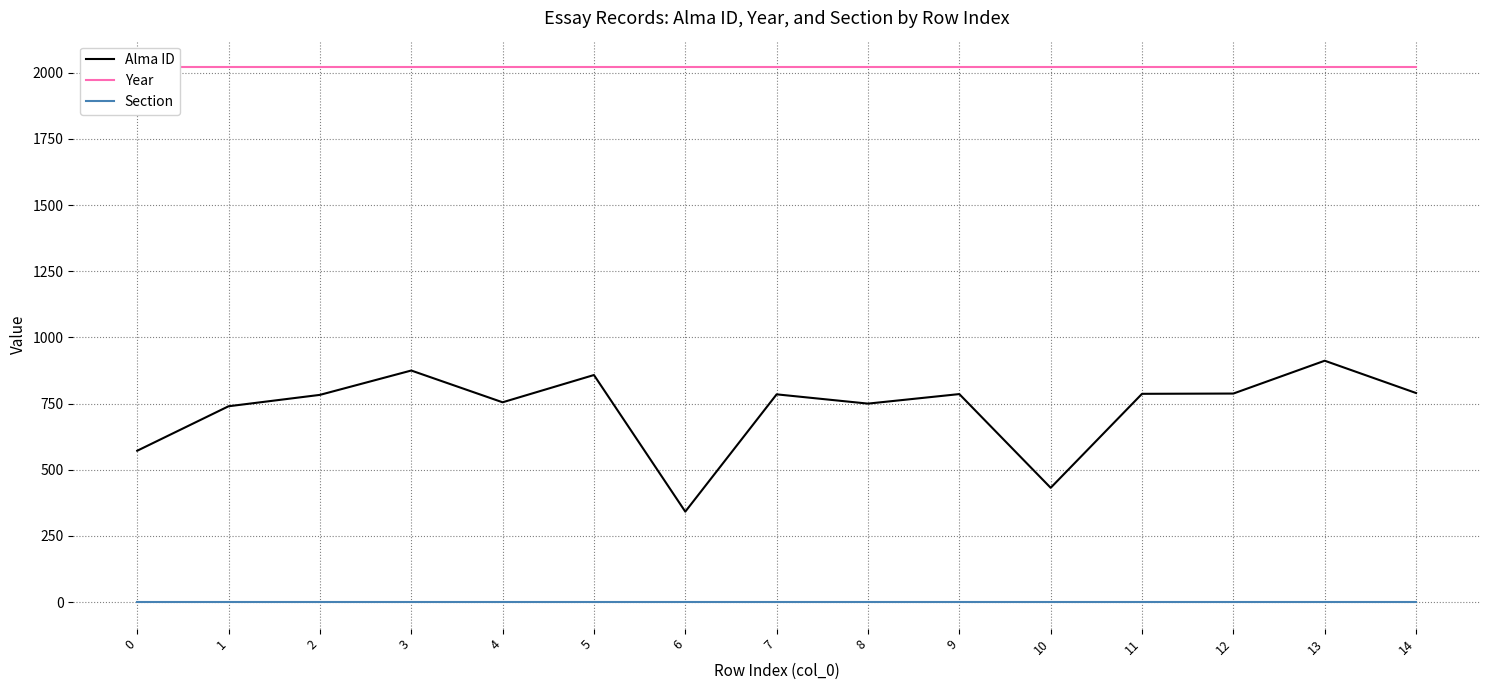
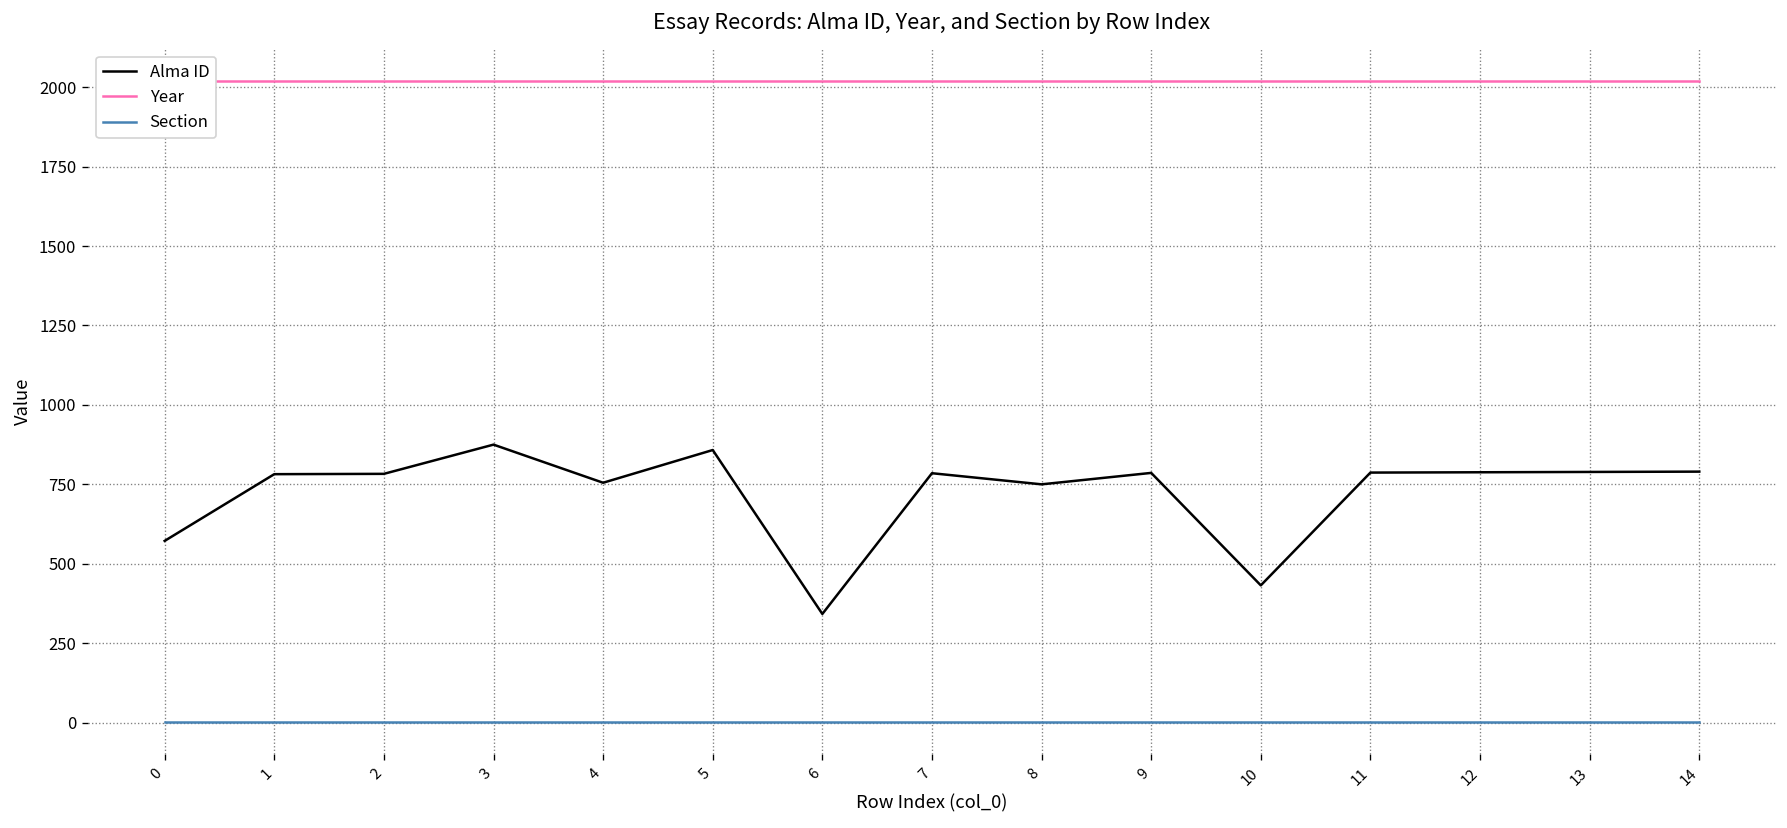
Alma ID, 1: 740 -> 780
Alma ID, 13: 910 -> 790
